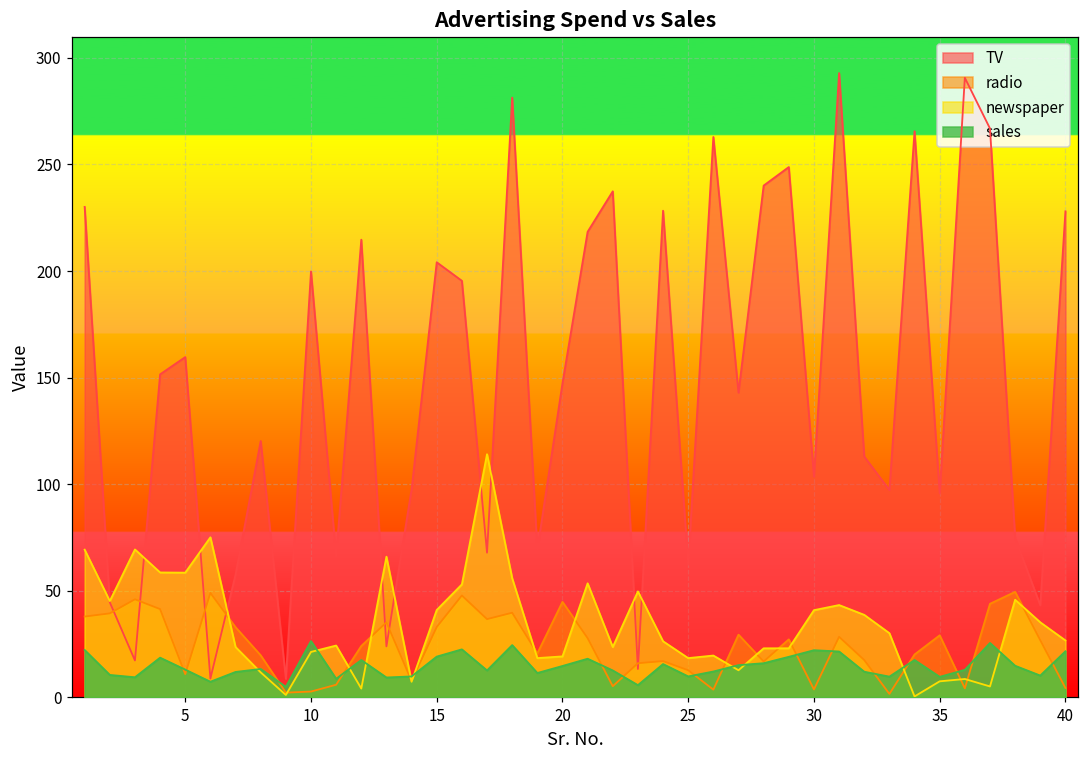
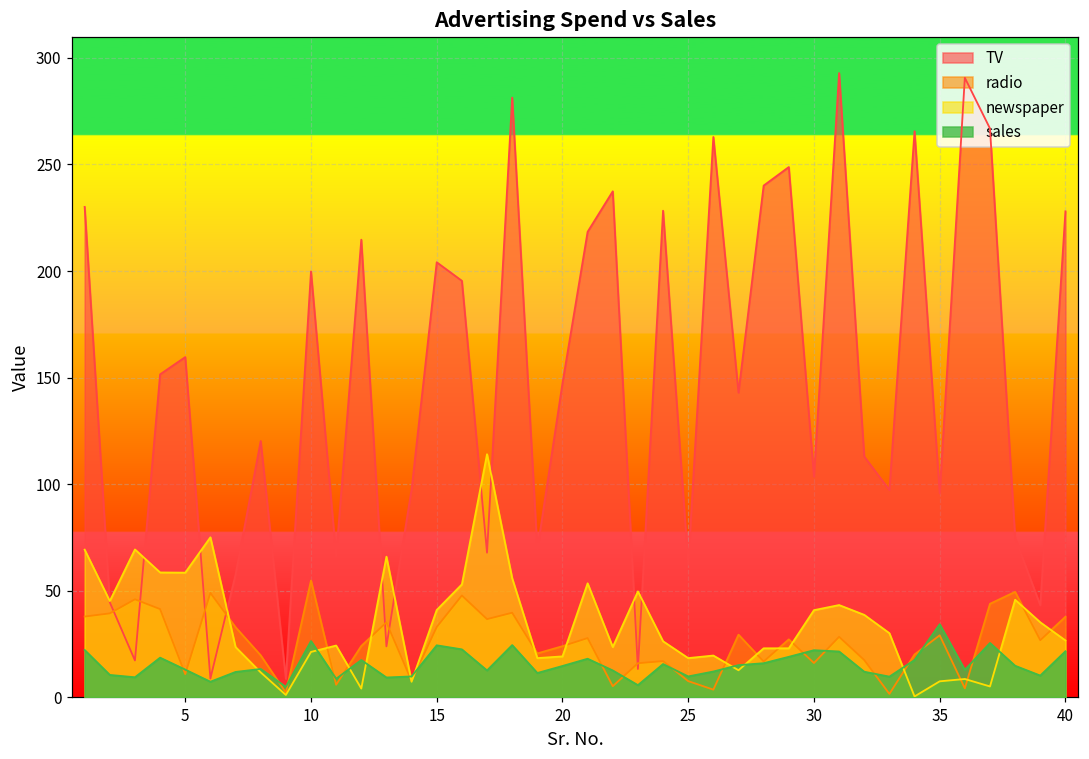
radio, 10: 3 -> 55
sales, 15: 19 -> 24
radio, 20: 45 -> 24
radio, 25: 13 -> 8
radio, 30: 4 -> 16
sales, 35: 10 -> 34
radio, 40: 4 -> 38
